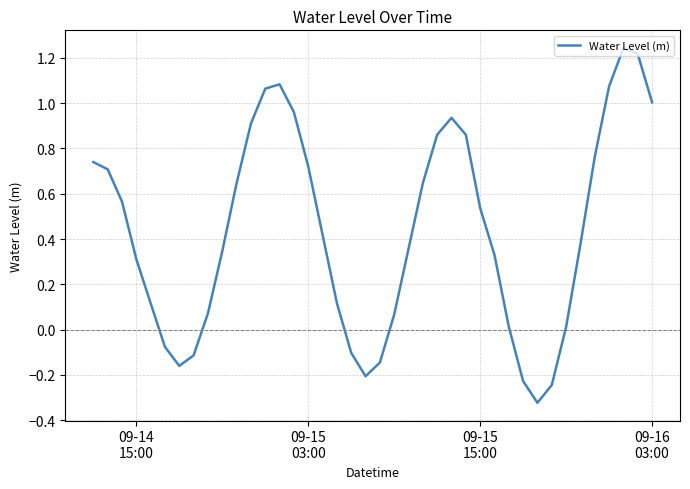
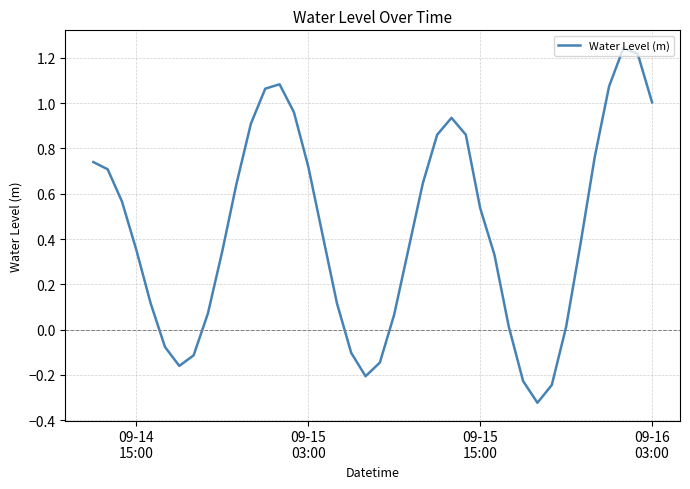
09-14 15:00: 0.31 -> 0.35
